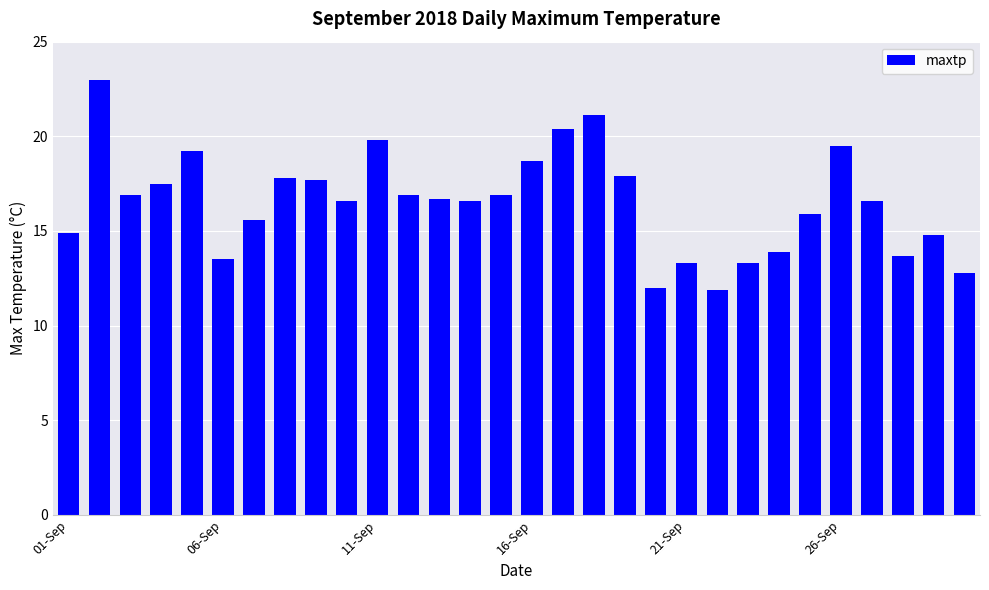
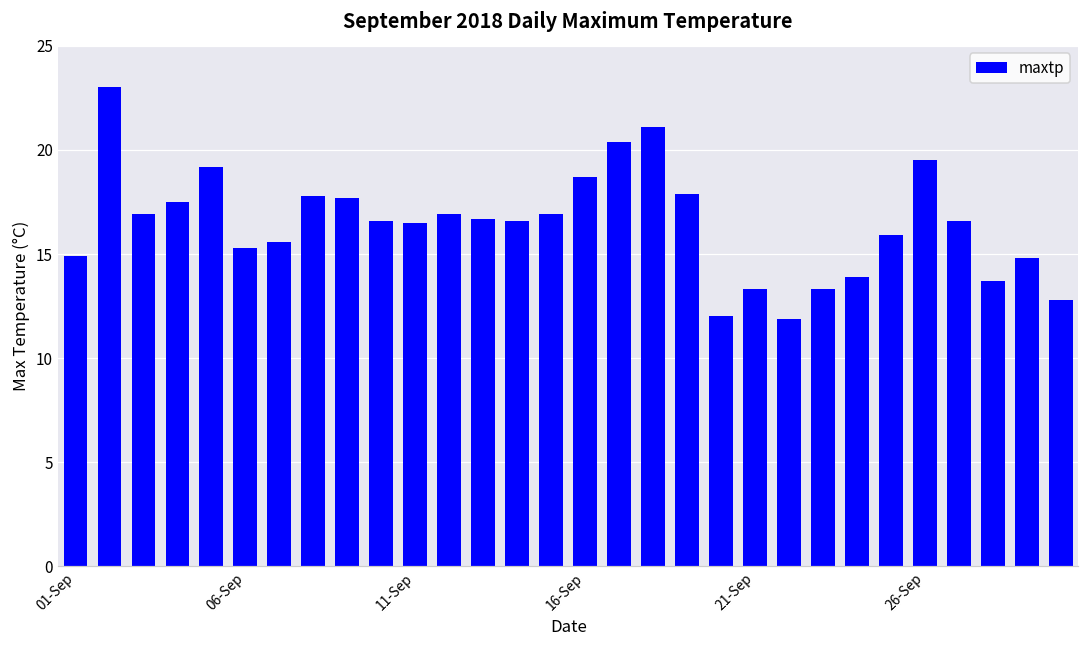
06-Sep: 13.5 -> 15.3
11-Sep: 19.8 -> 16.5
